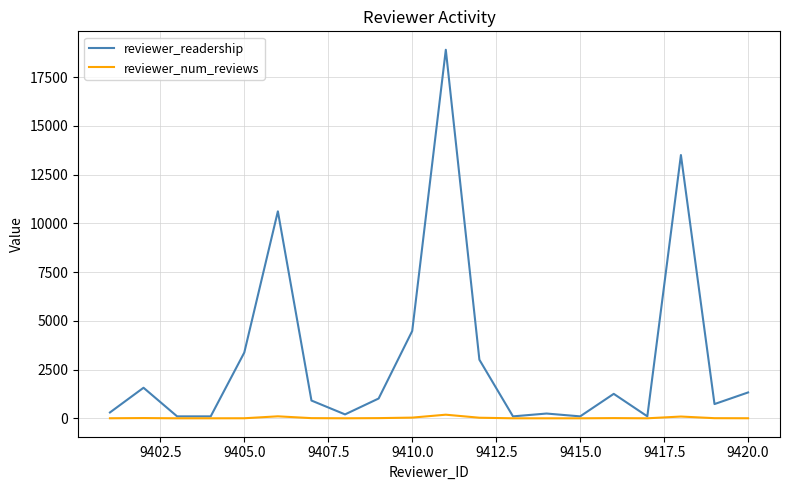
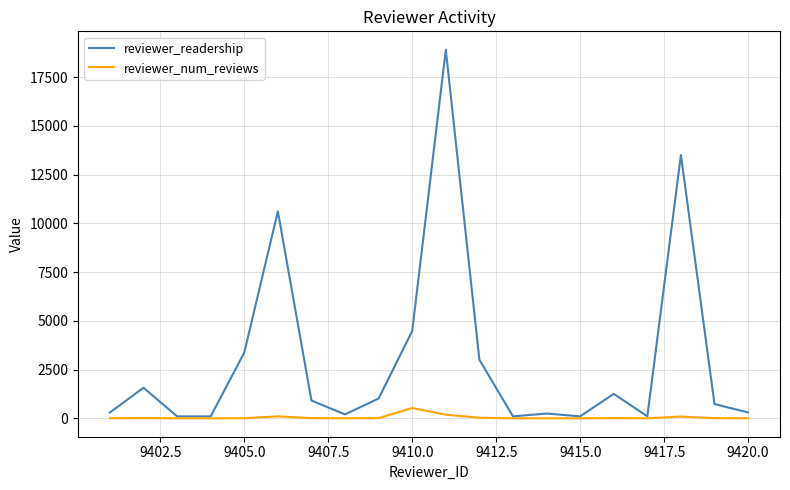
reviewer_num_reviews, 9410.0: 0 -> 500
reviewer_readership, 9420.0: 1300 -> 300
